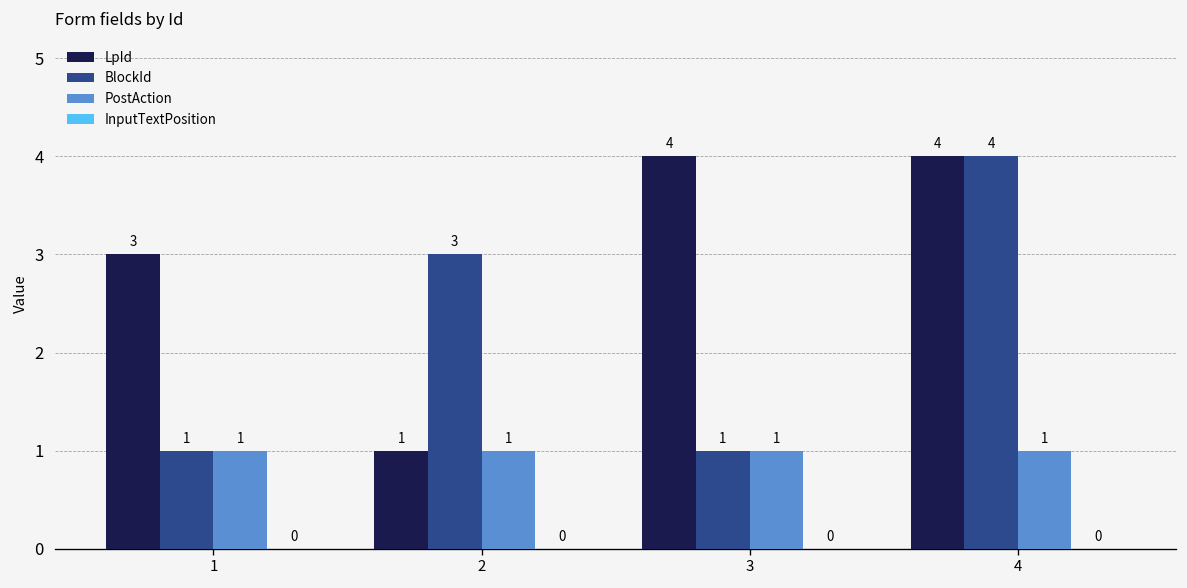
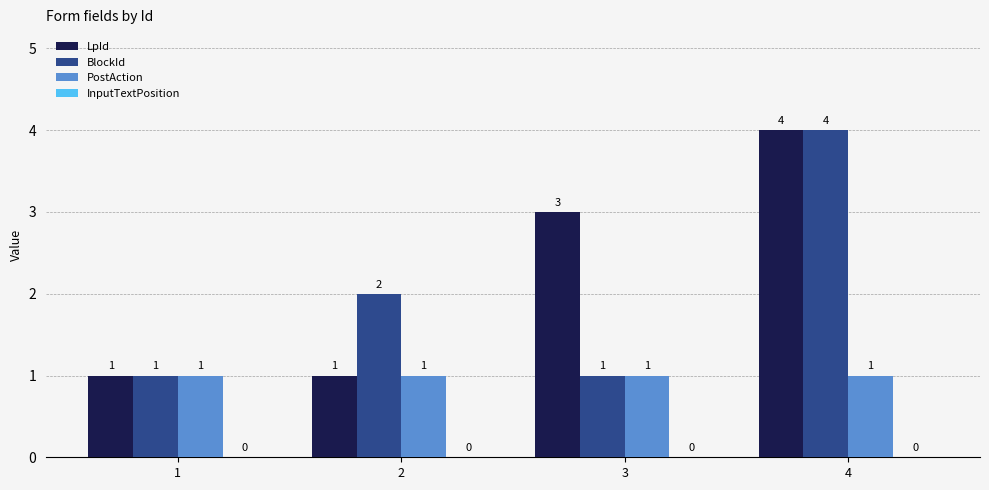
LpId, 1: 3 -> 1
BlockId, 2: 3 -> 2
LpId, 3: 4 -> 3
